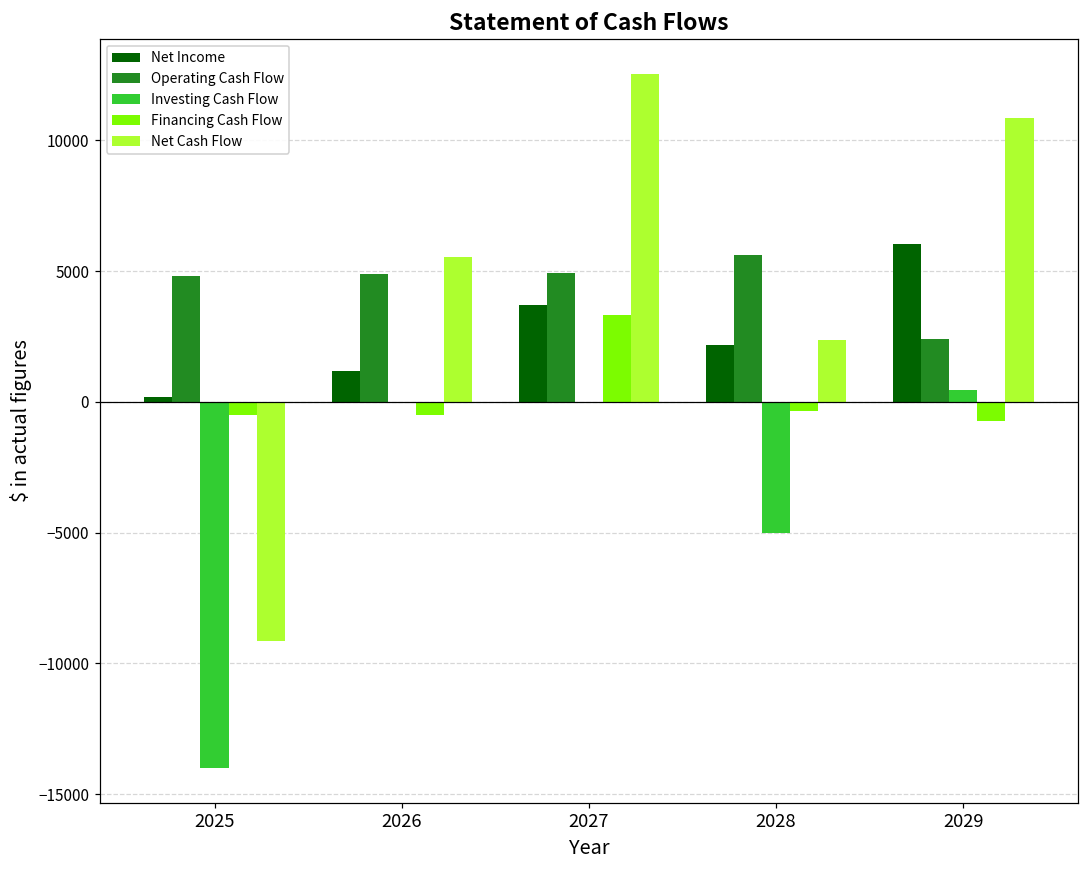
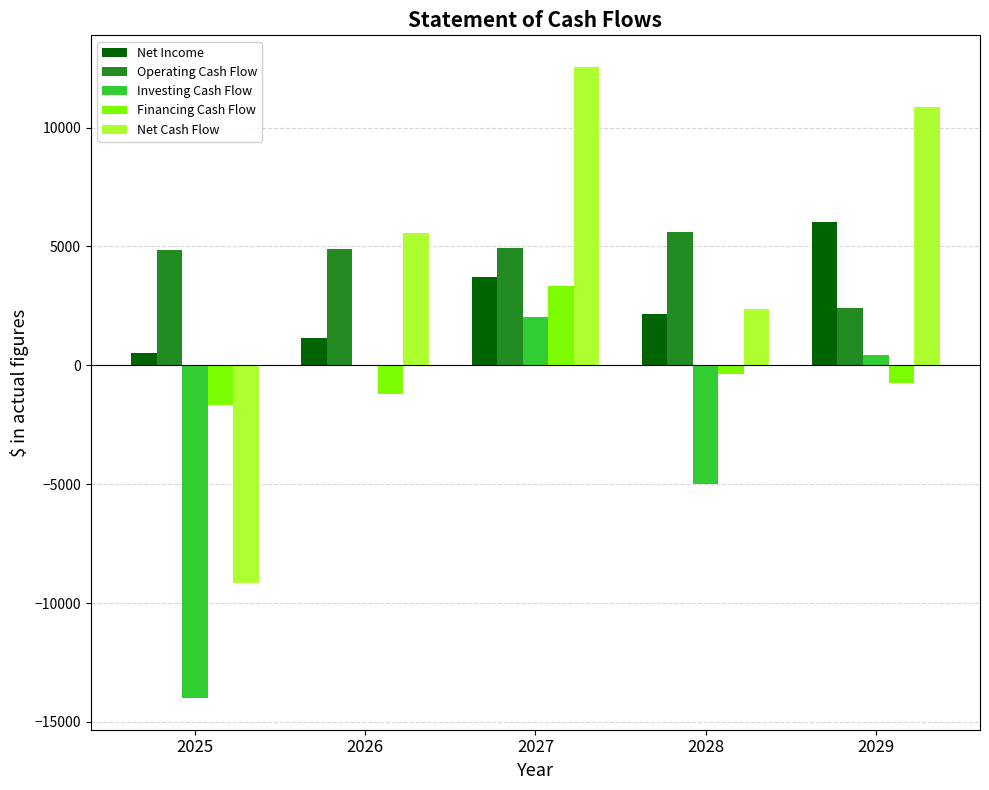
Net Income, 2025: 200 -> 500
Financing Cash Flow, 2025: -500 -> -1700
Financing Cash Flow, 2026: -500 -> -1200
Investing Cash Flow, 2027: 0 -> 2000
